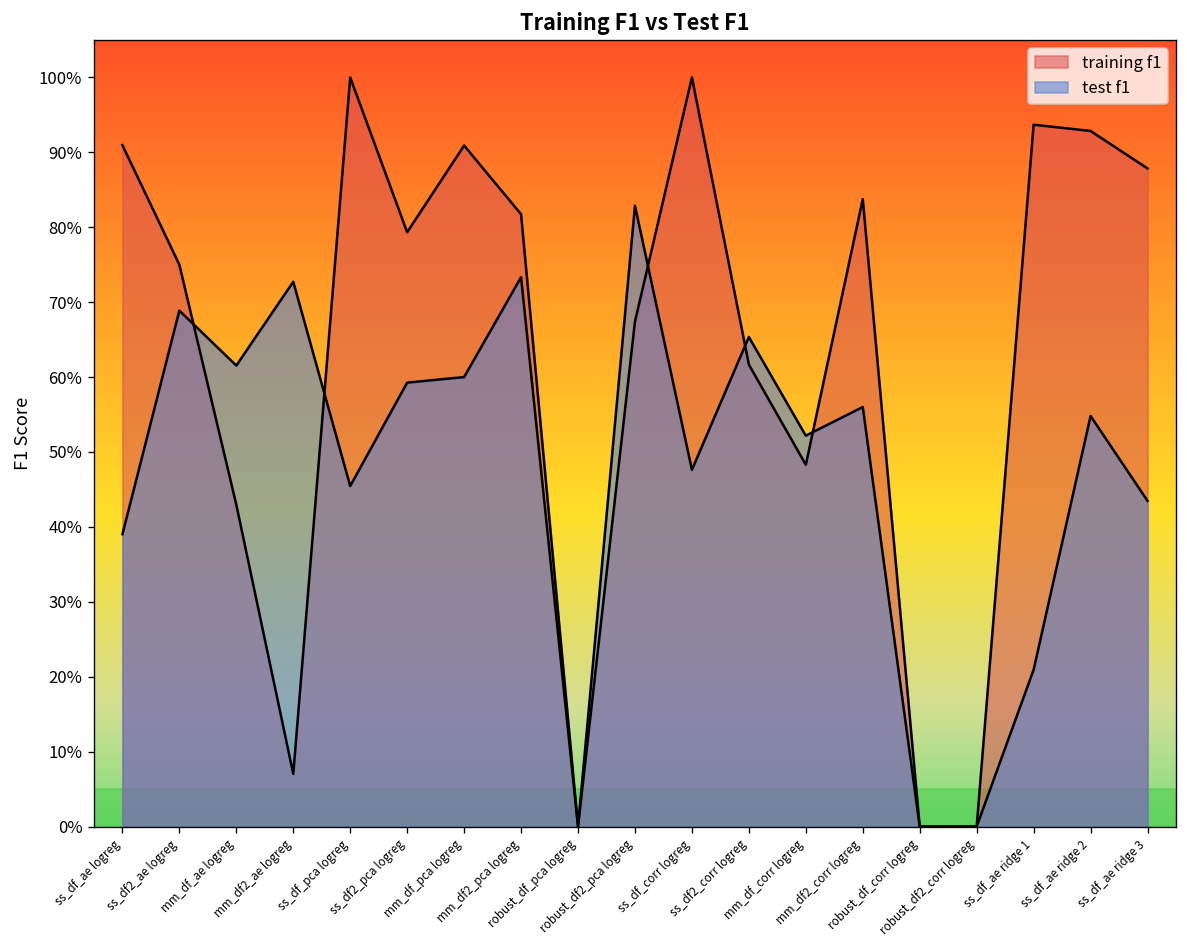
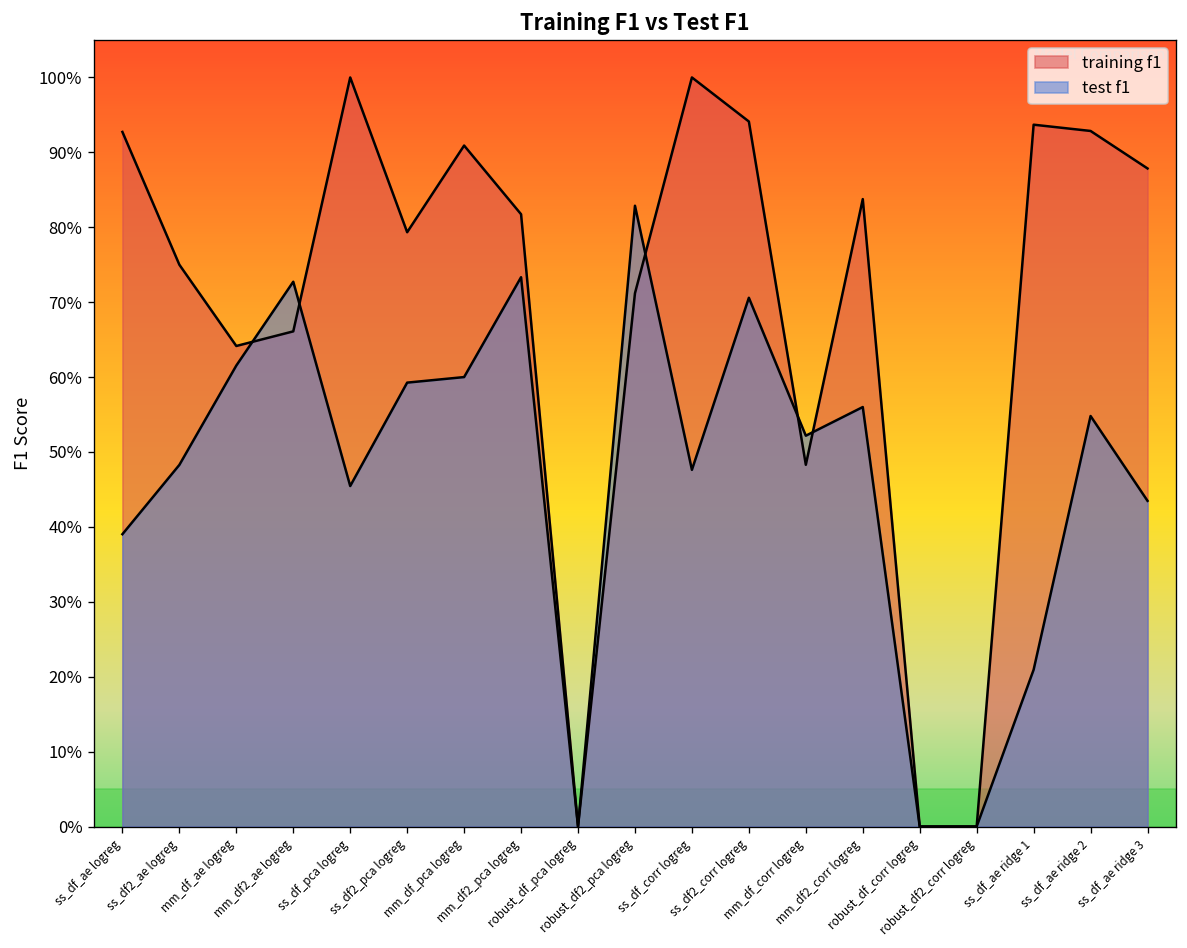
training f1, ss_df_ae logreg: 91% -> 93%
test f1, ss_df2_ae logreg: 69% -> 48%
training f1, mm_df_ae logreg: 43% -> 64%
training f1, mm_df2_ae logreg: 7% -> 66%
training f1, robust_df2_pca logreg: 67% -> 71%
training f1, ss_df2_corr logreg: 62% -> 94%
test f1, ss_df2_corr logreg: 65% -> 71%
